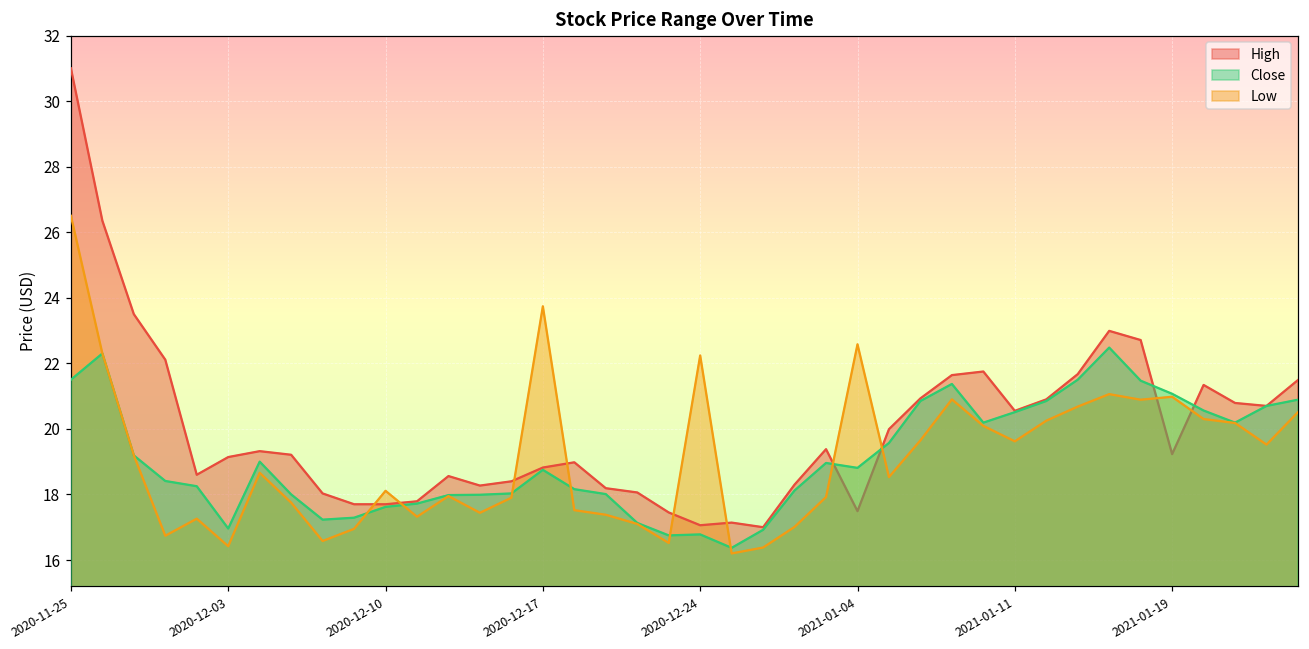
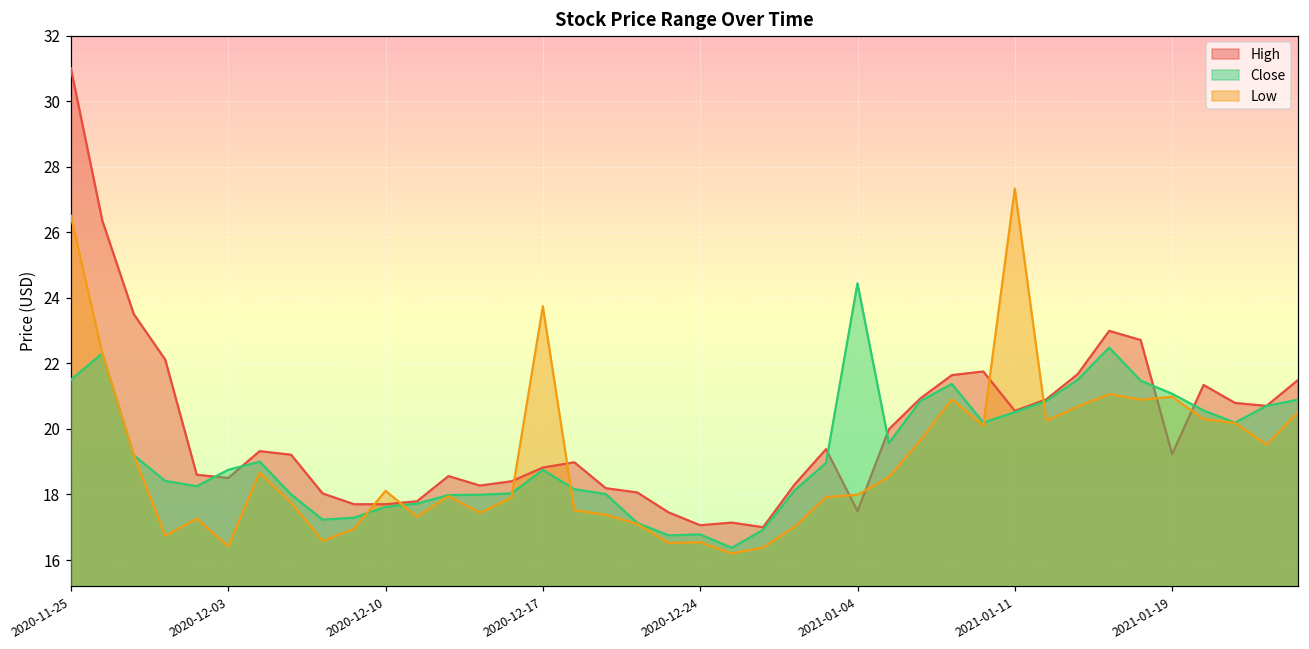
High, 2020-12-03: 19.1 -> 18.5
Close, 2020-12-03: 17.0 -> 18.8
Low, 2020-12-24: 22.2 -> 16.5
Close, 2021-01-04: 18.8 -> 24.4
Low, 2021-01-04: 22.6 -> 18.0
Low, 2021-01-11: 19.6 -> 27.3
